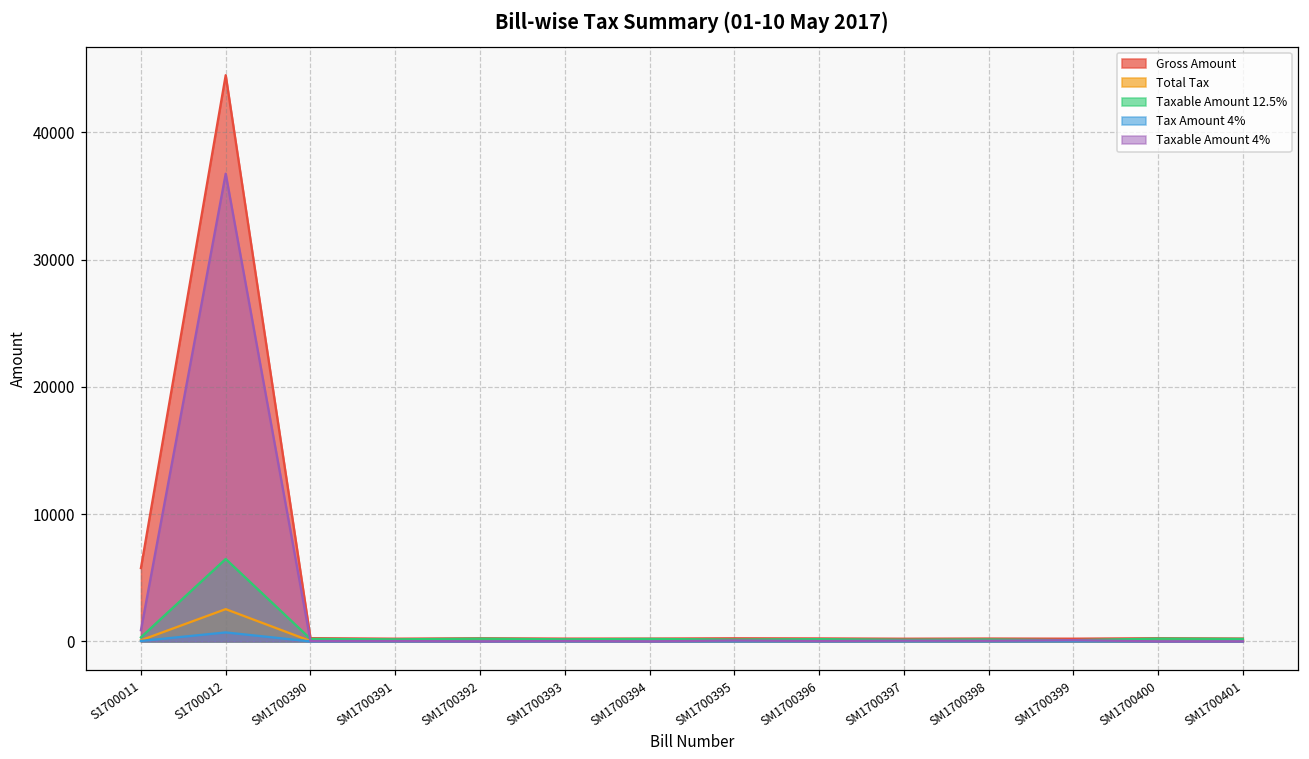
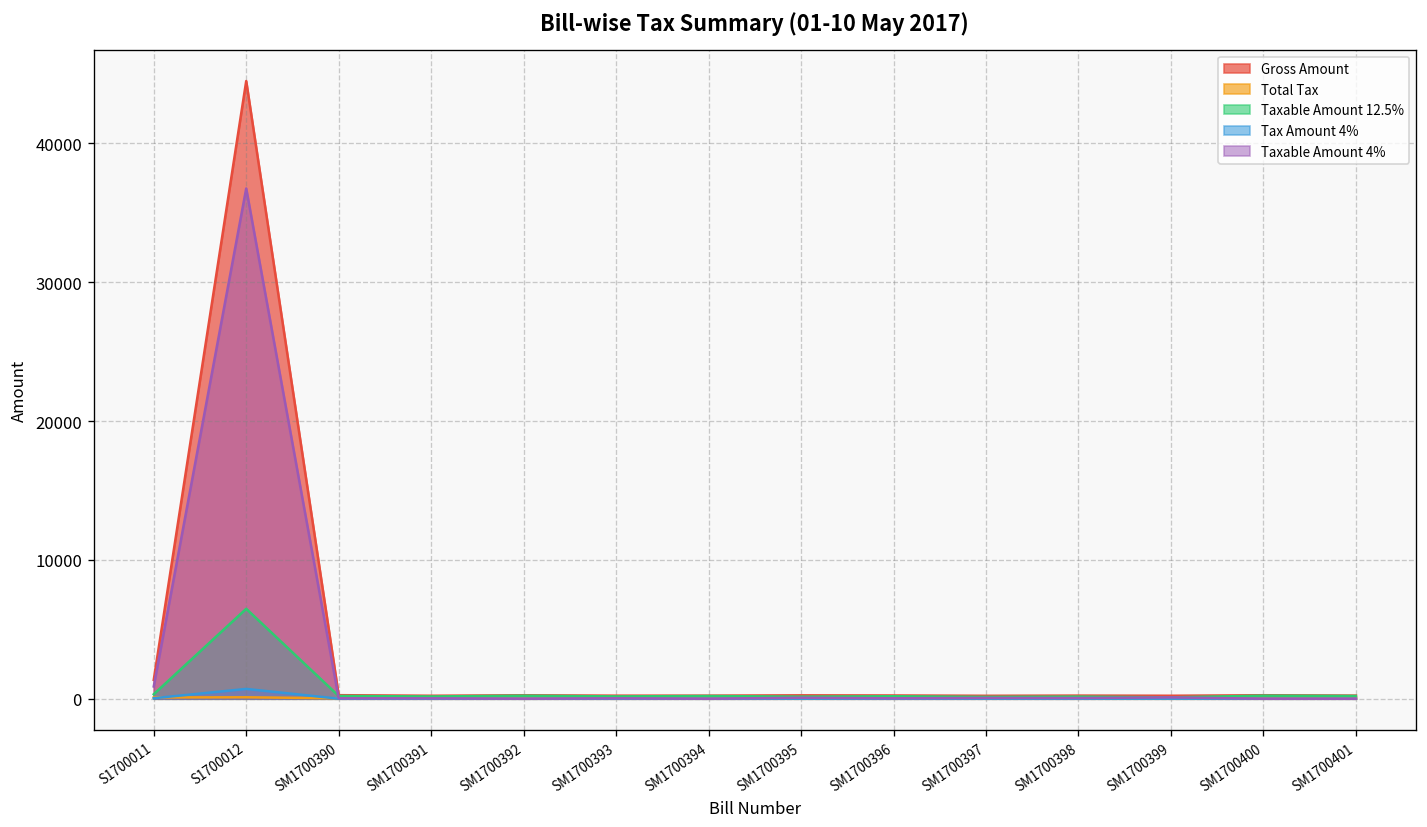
Gross Amount, S1700011: 5800 -> 1400
Total Tax, S1700012: 2500 -> 100
